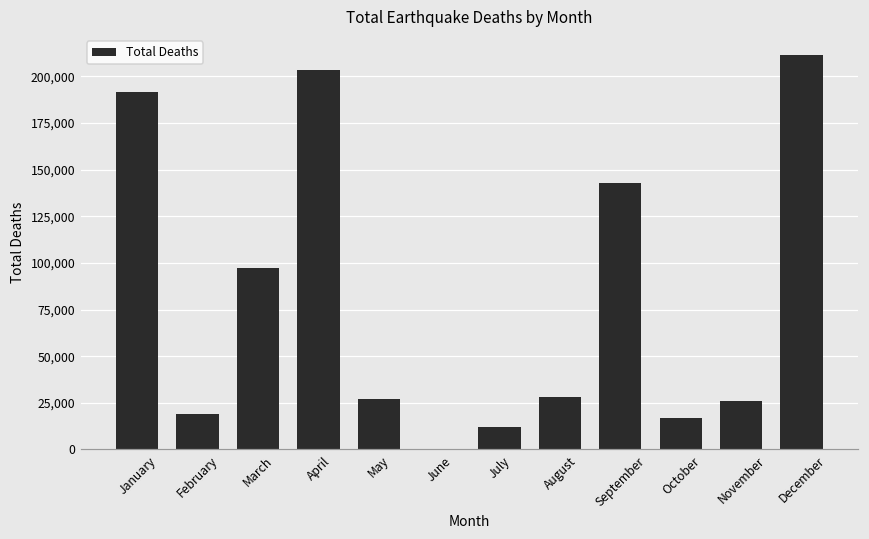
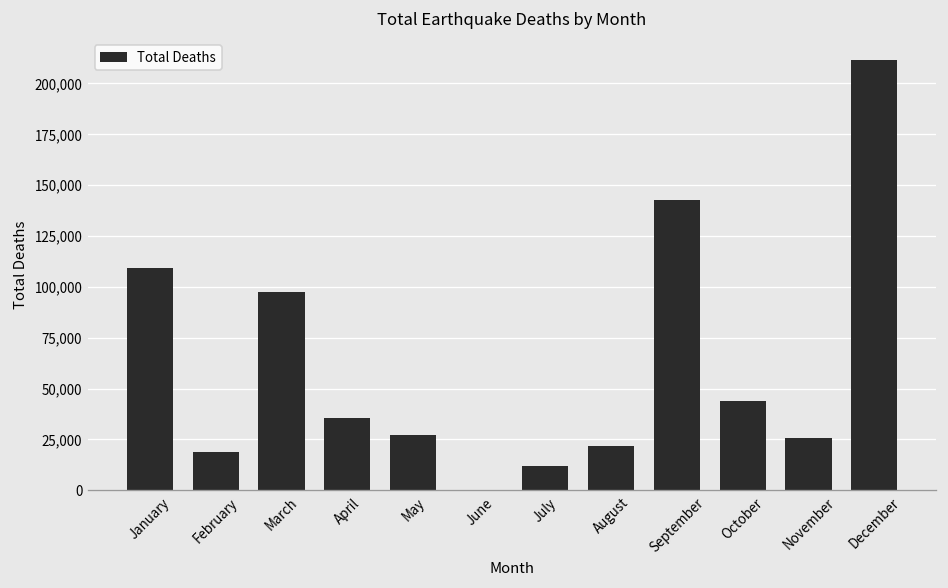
January: 192,000 -> 109,000
April: 204,000 -> 36,000
August: 28,000 -> 22,000
October: 17,000 -> 44,000
